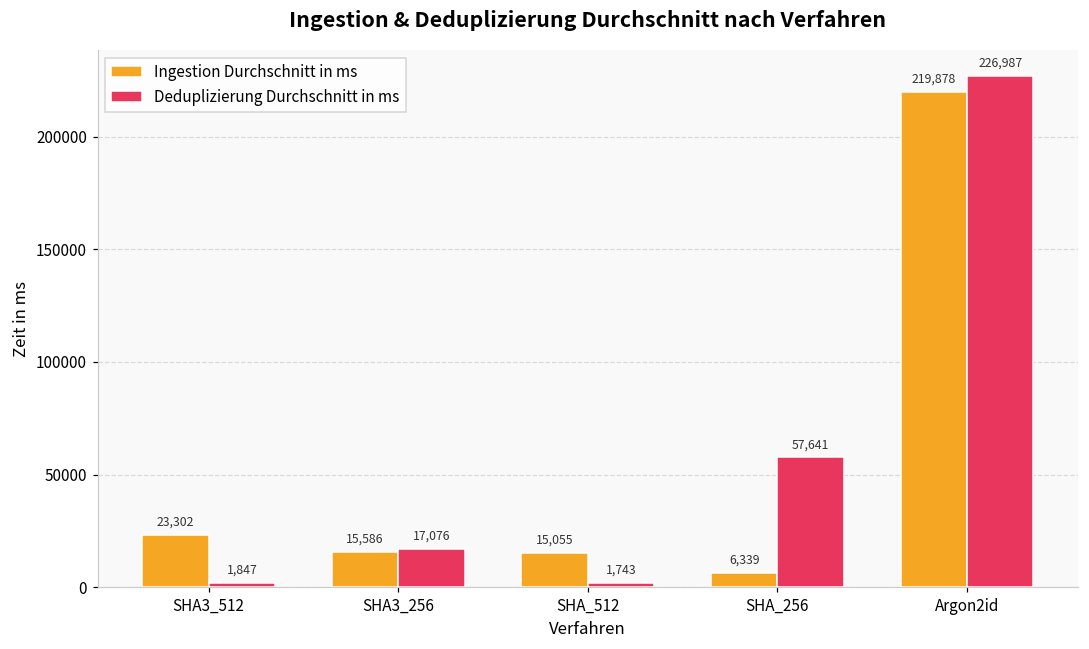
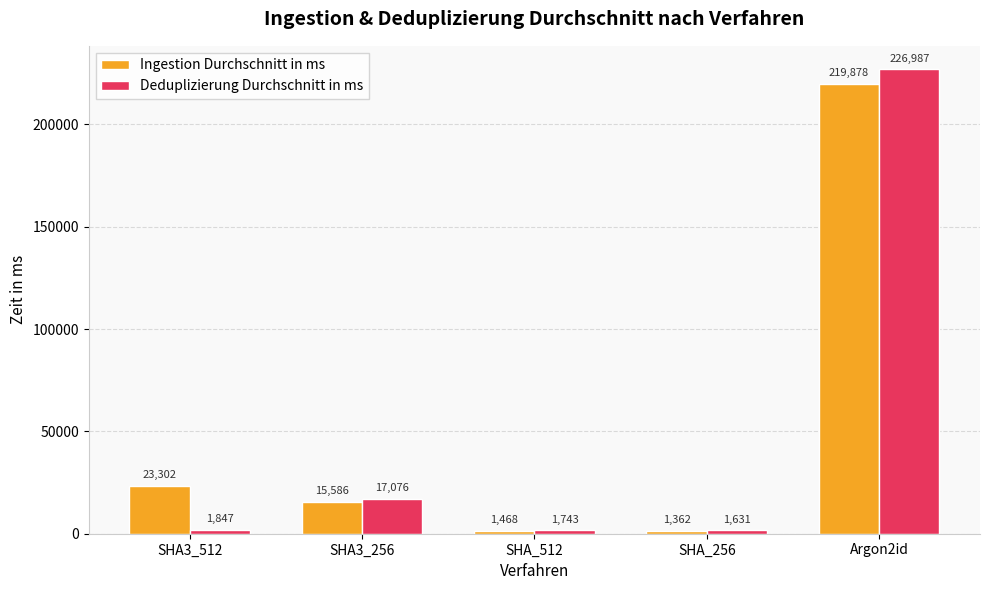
Ingestion Durchschnitt in ms, SHA_512: 15,055 -> 1,468
Ingestion Durchschnitt in ms, SHA_256: 6,339 -> 1,362
Deduplizierung Durchschnitt in ms, SHA_256: 57,641 -> 1,631
